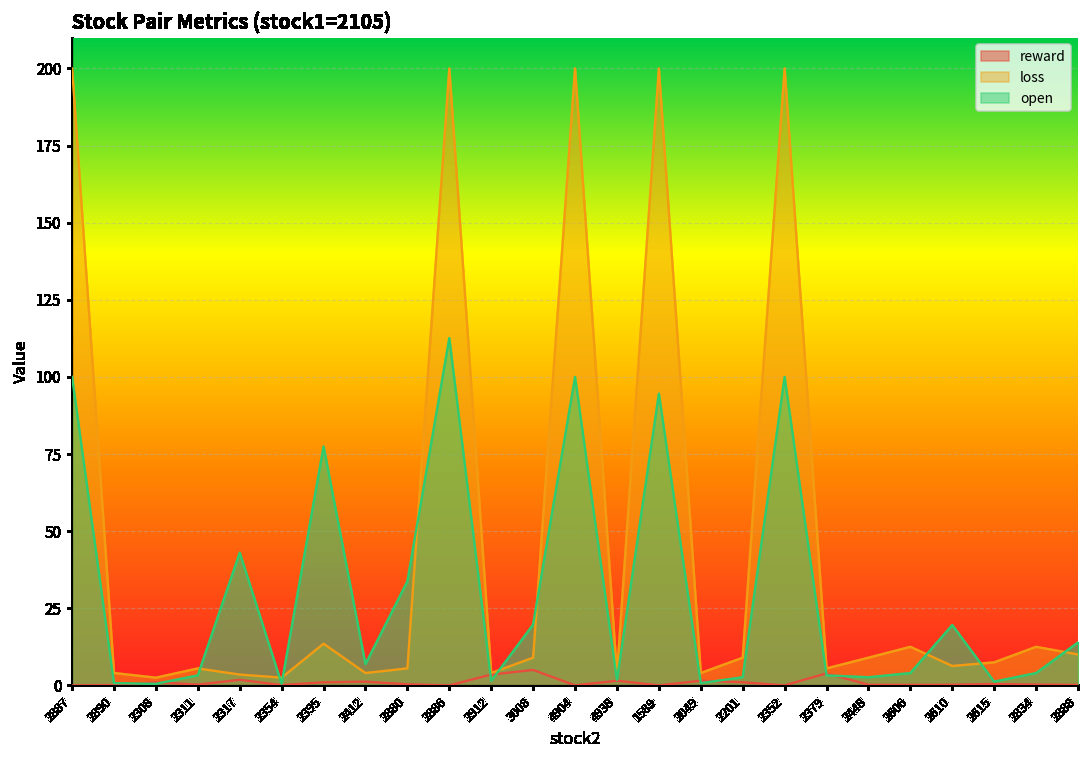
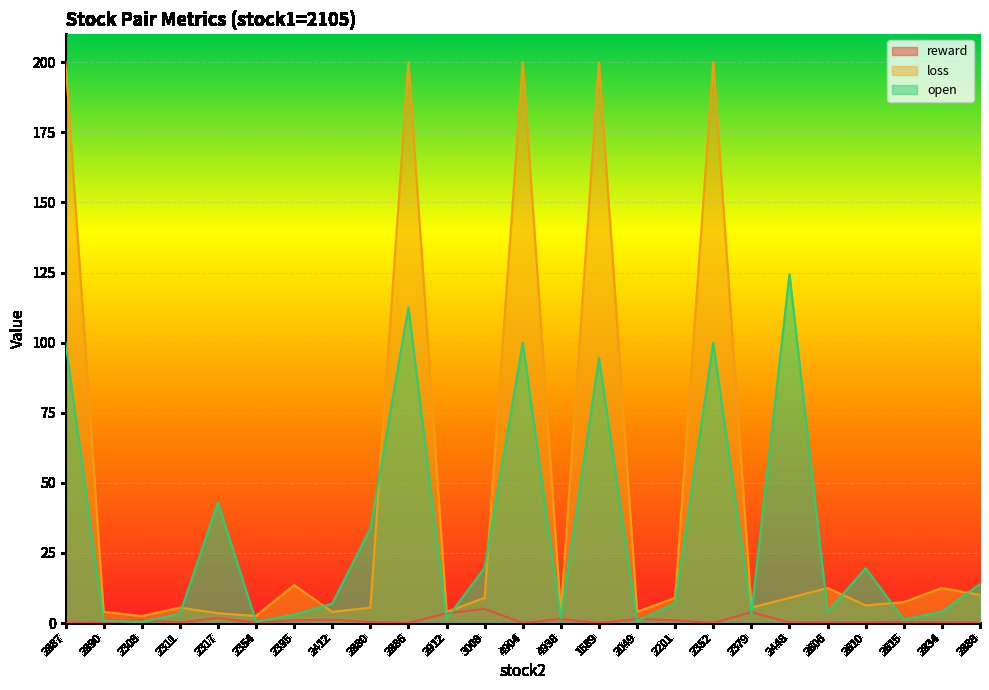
open, 2395: 77 -> 3
open, 2201: 3 -> 7
open, 2448: 3 -> 124
